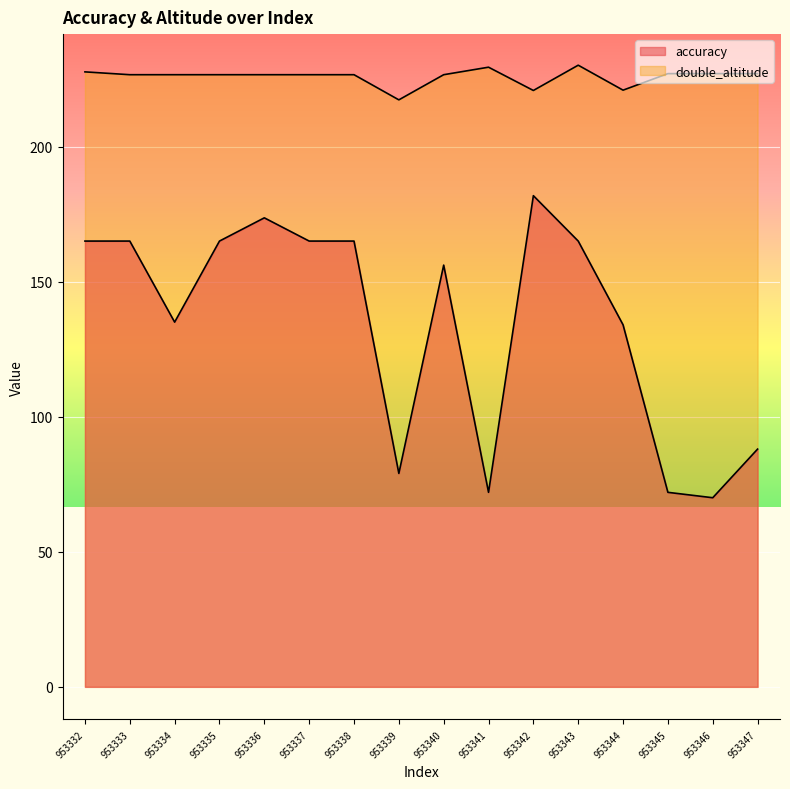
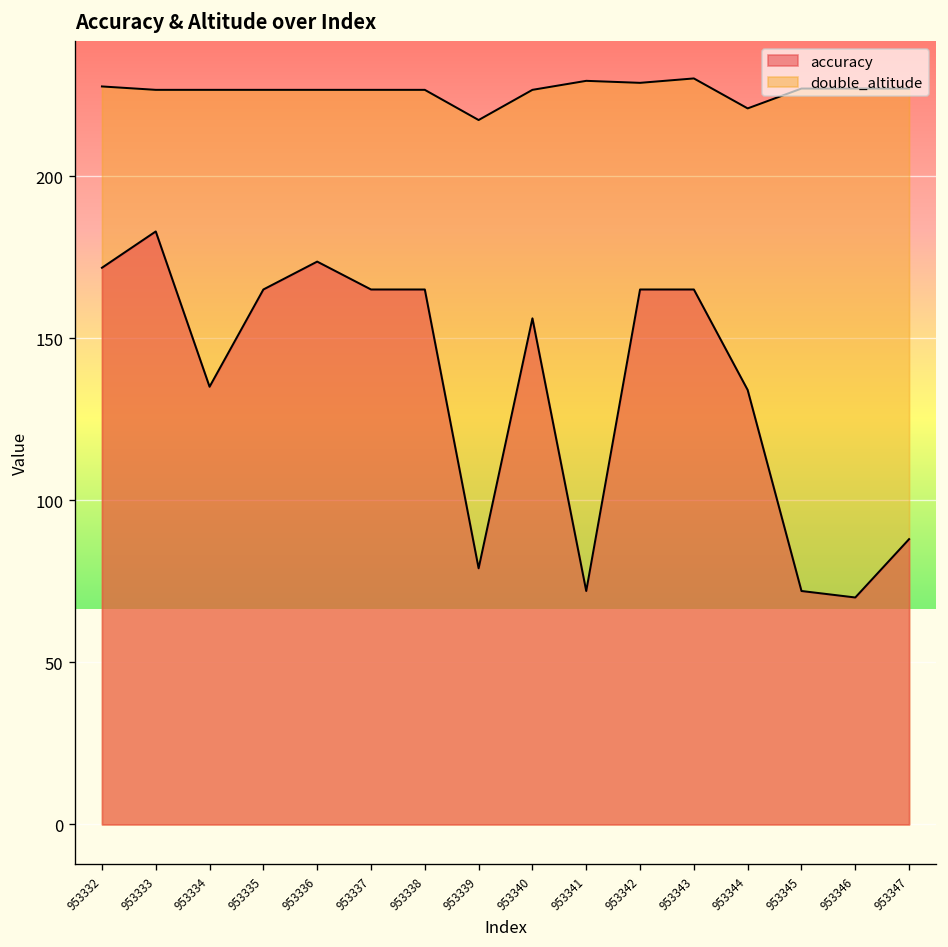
accuracy, 953332: 165 -> 172
accuracy, 953333: 165 -> 183
accuracy, 953342: 182 -> 165
double_altitude, 953342: 221 -> 229
